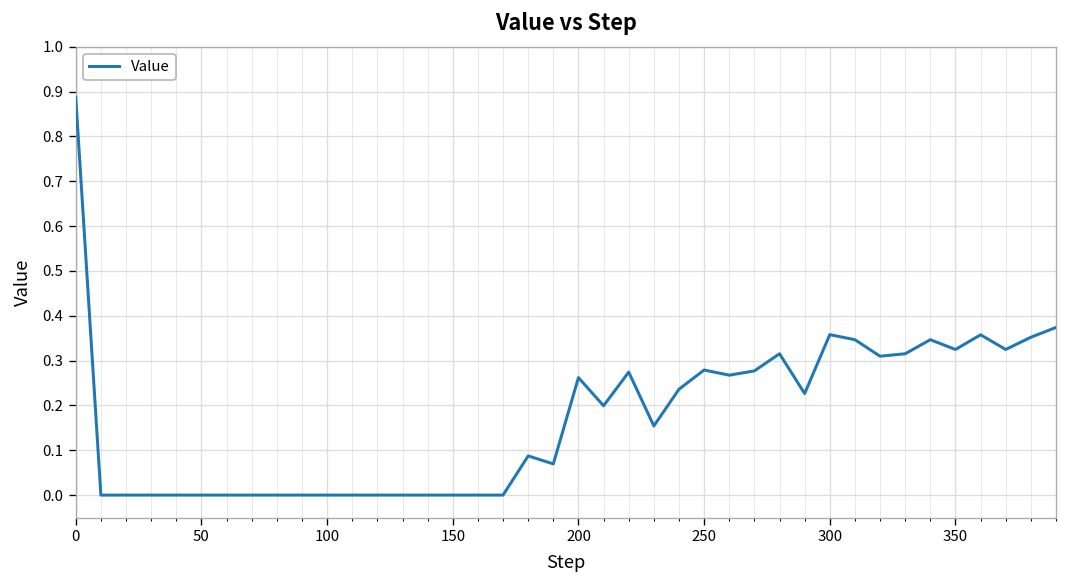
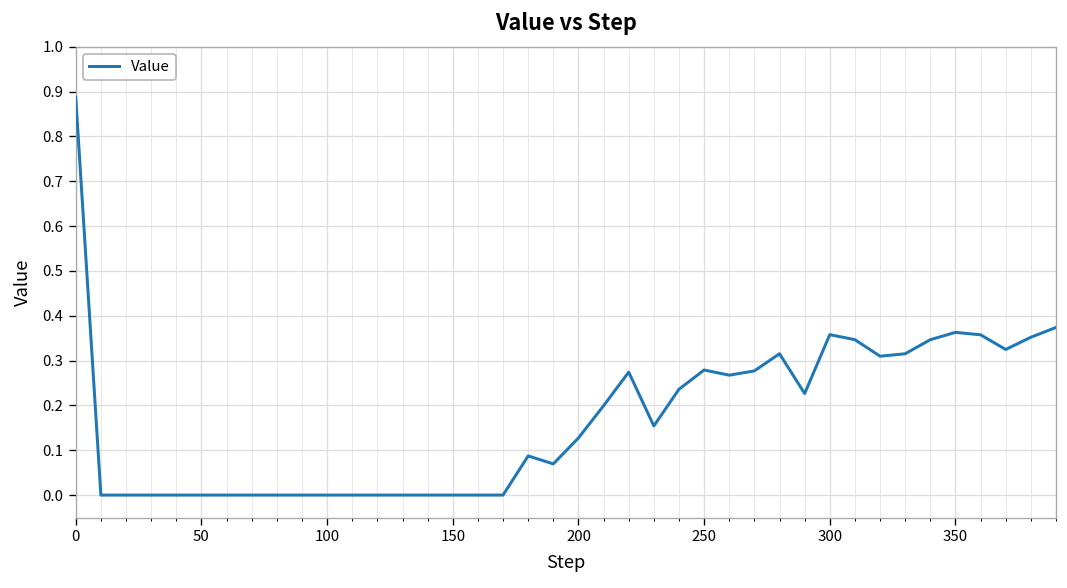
200: 0.26 -> 0.13
350: 0.32 -> 0.36
